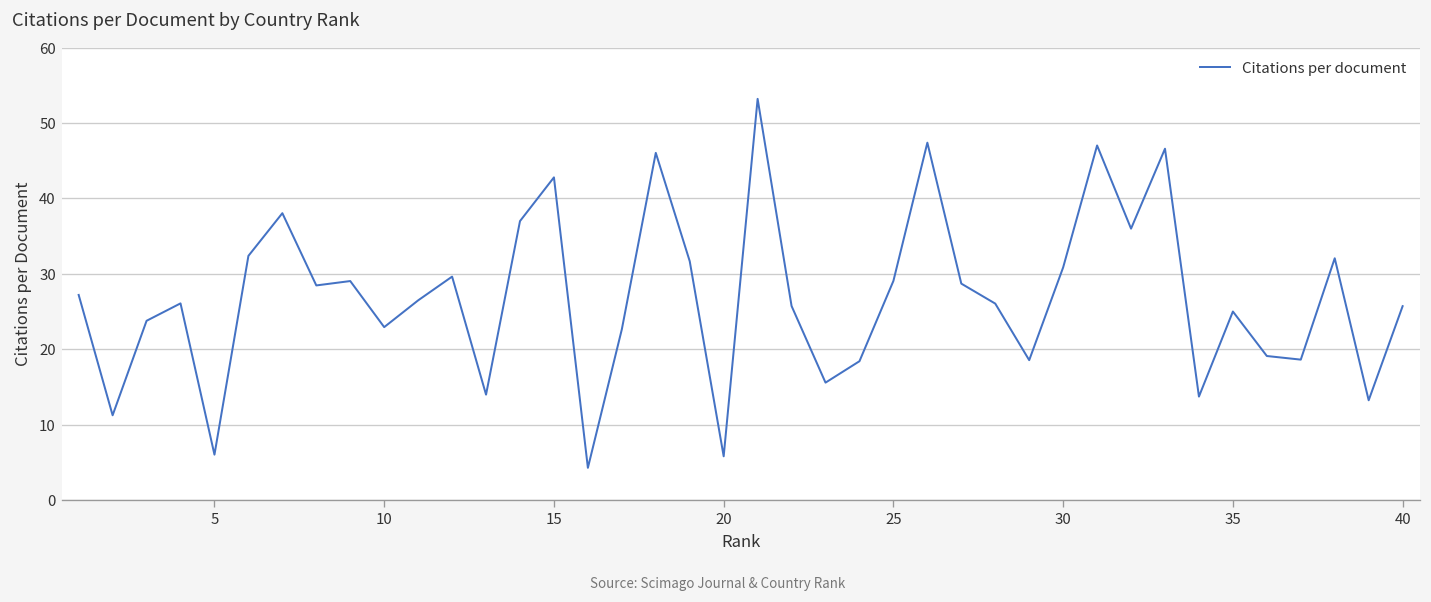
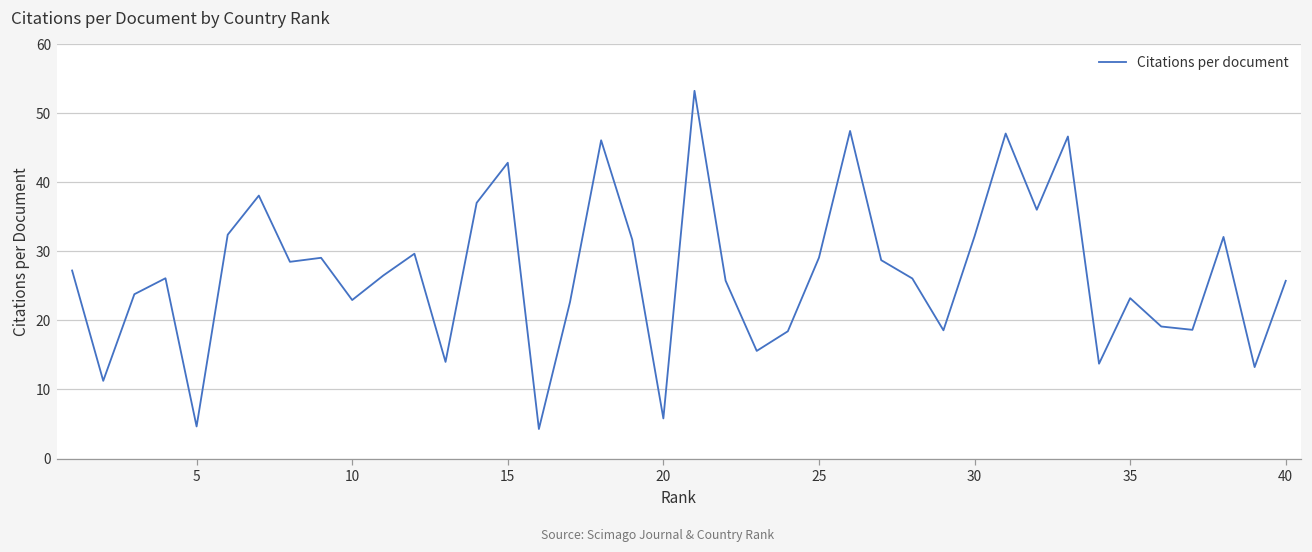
5: 6 -> 5
30: 31 -> 32
35: 25 -> 23
